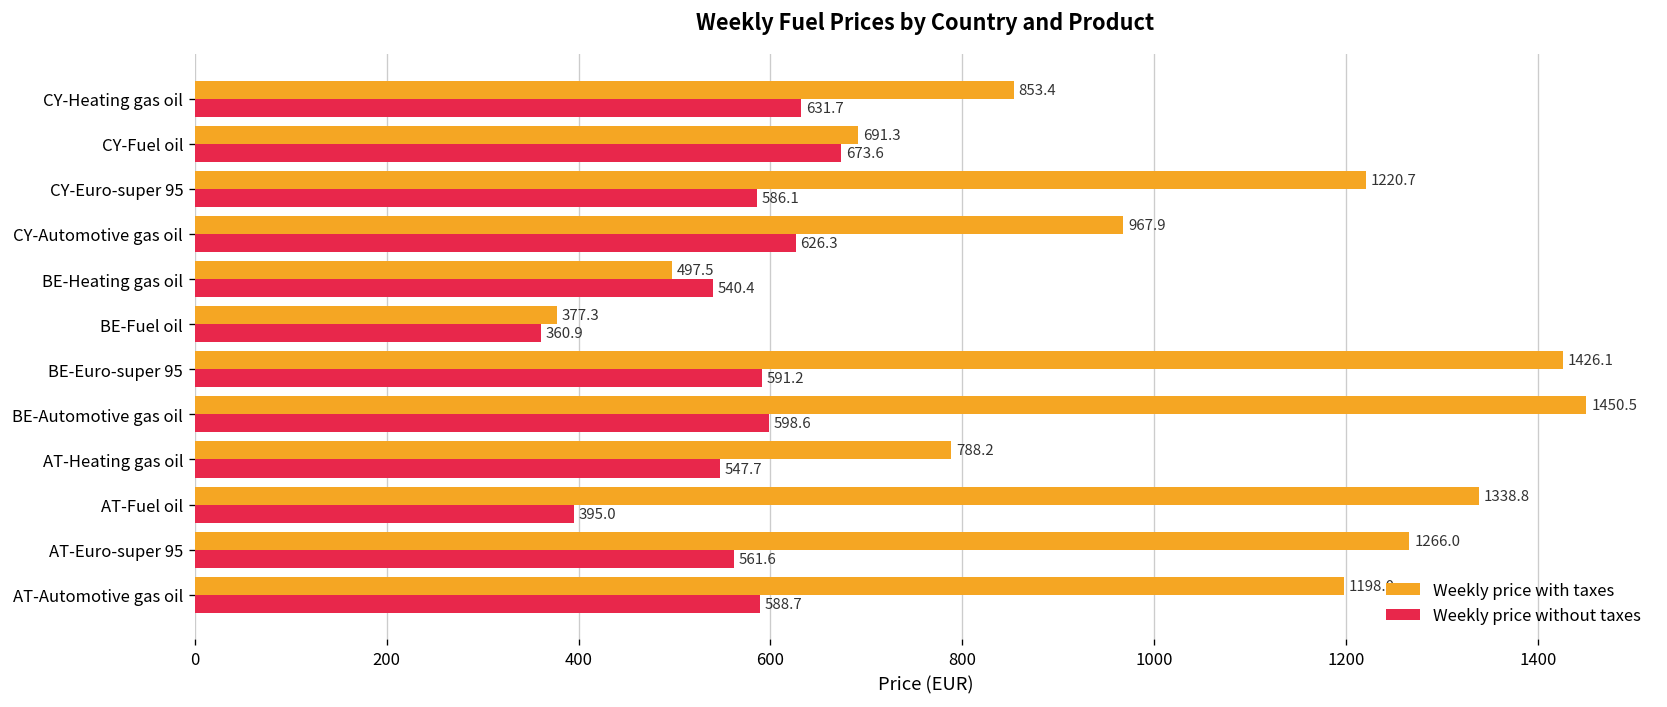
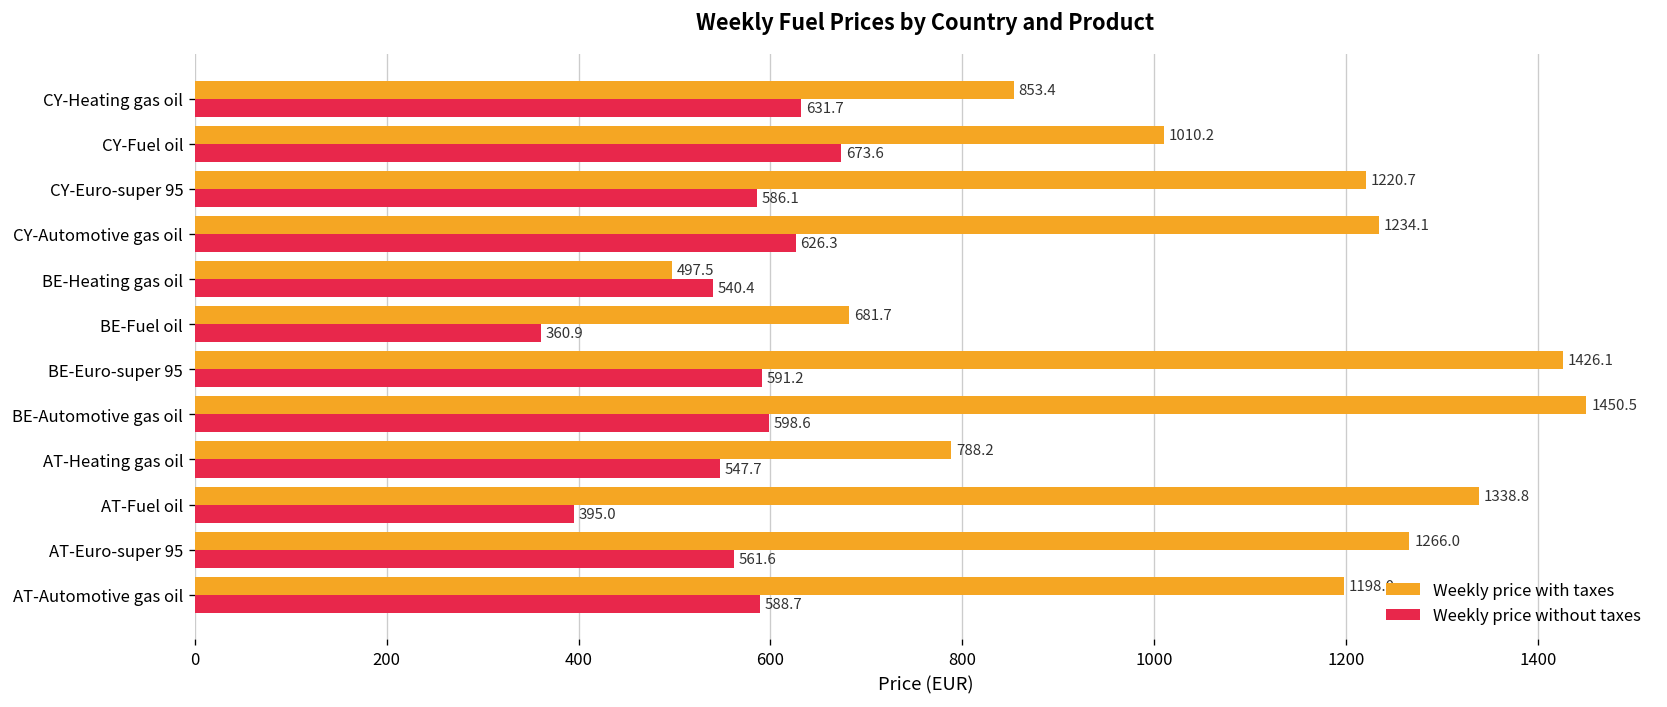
Weekly price with taxes, CY-Fuel oil: 691.3 -> 1010.2
Weekly price with taxes, CY-Automotive gas oil: 967.9 -> 1234.1
Weekly price with taxes, BE-Fuel oil: 377.3 -> 681.7
